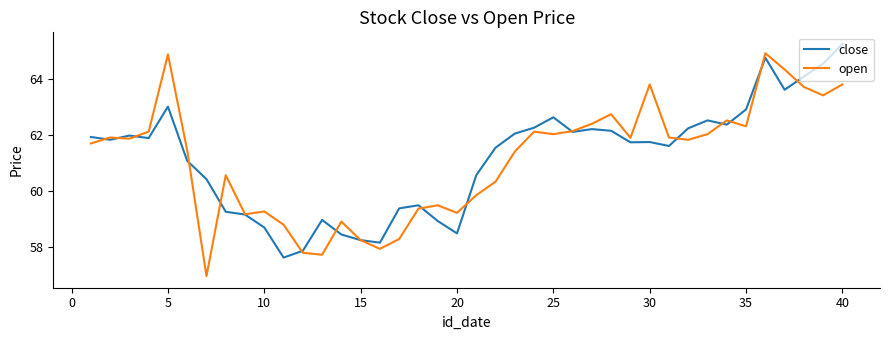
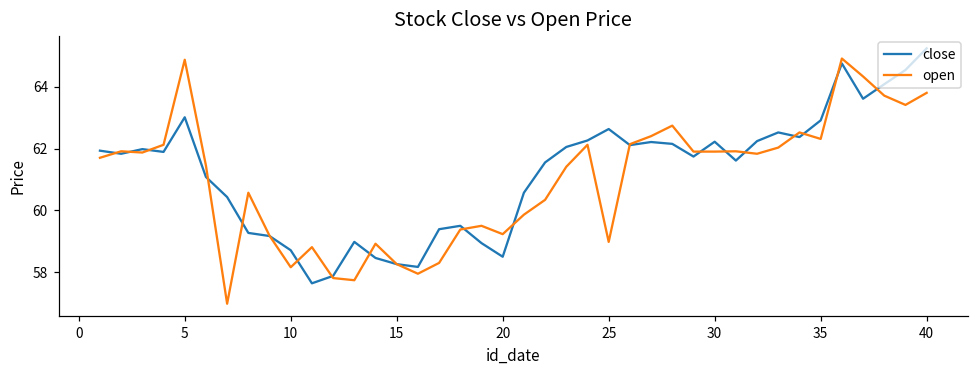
open, 10: 59.3 -> 58.2
open, 25: 62.0 -> 59.0
close, 30: 61.8 -> 62.2
open, 30: 63.8 -> 61.9
